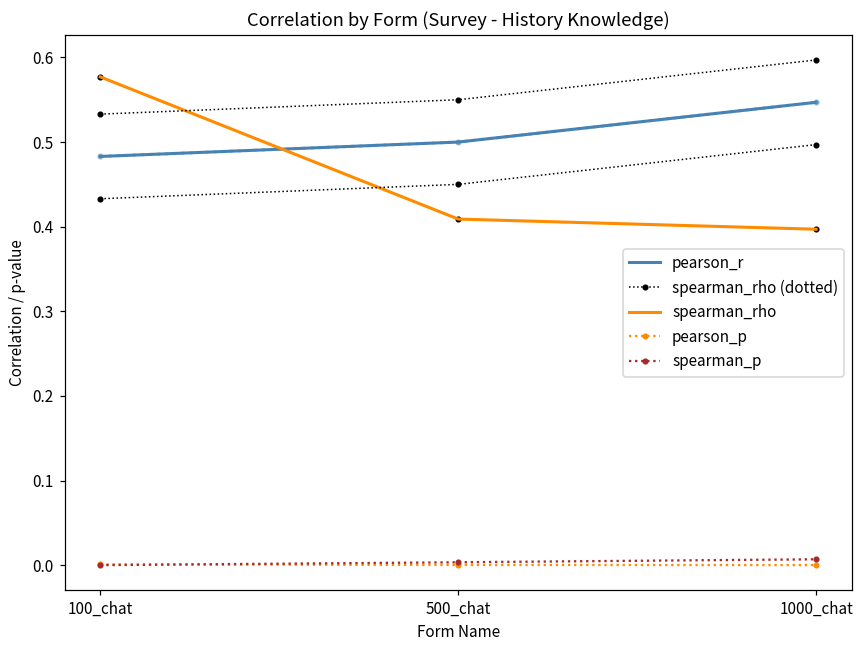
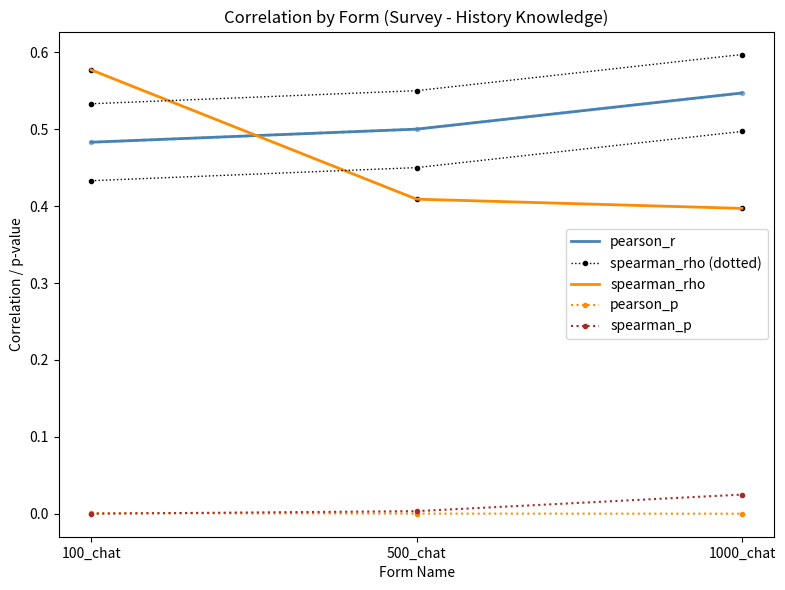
spearman_p, 1000_chat: 0.01 -> 0.03
